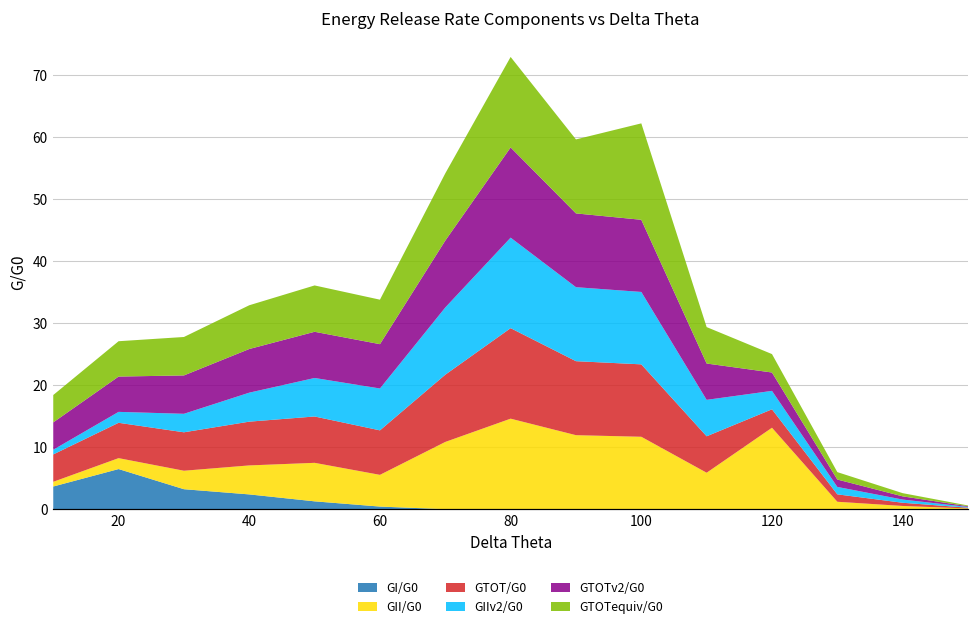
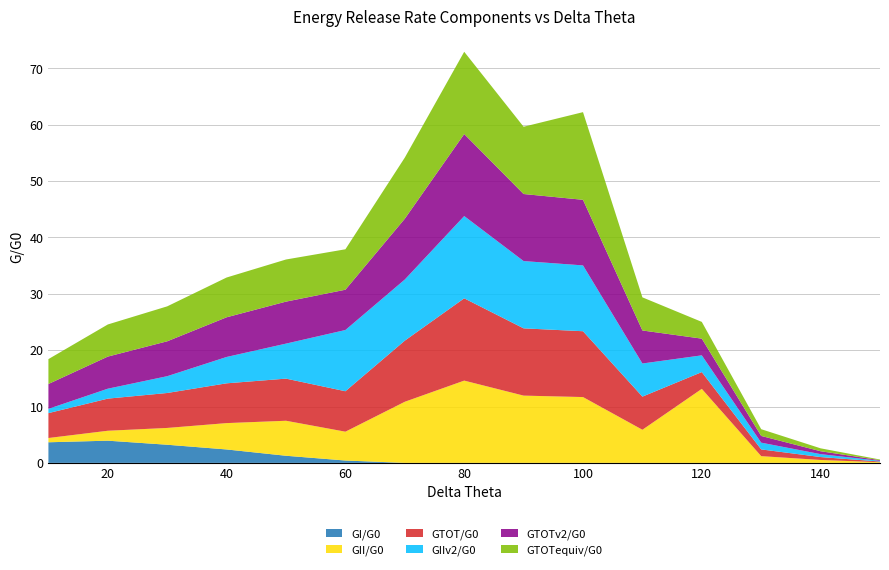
GI/G0, 20: 6 -> 4
GIIv2/G0, 60: 7 -> 11
